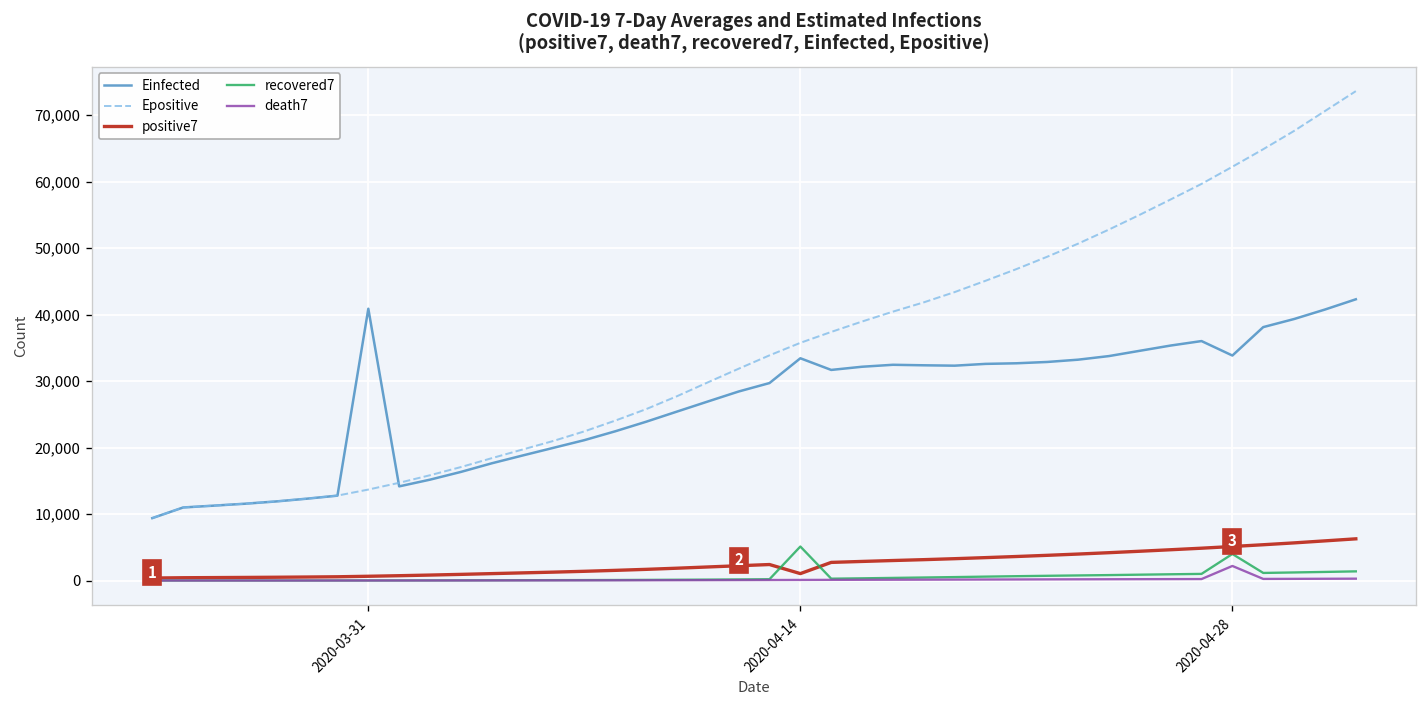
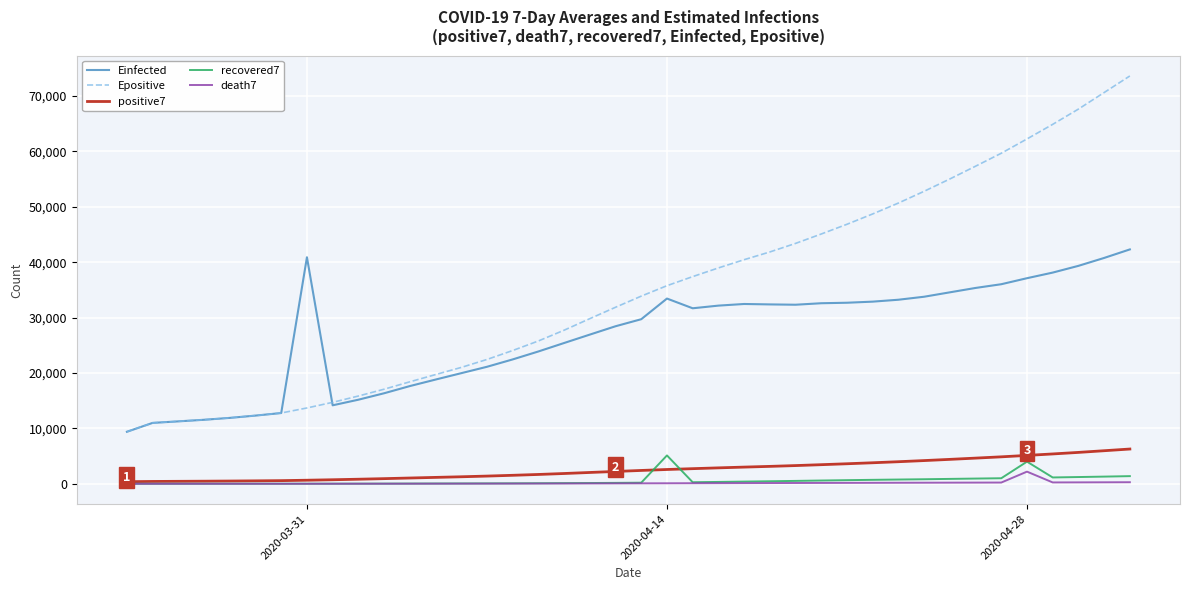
positive7, 2020-04-14: 1,000 -> 3,000
Einfected, 2020-04-28: 34,000 -> 37,000
